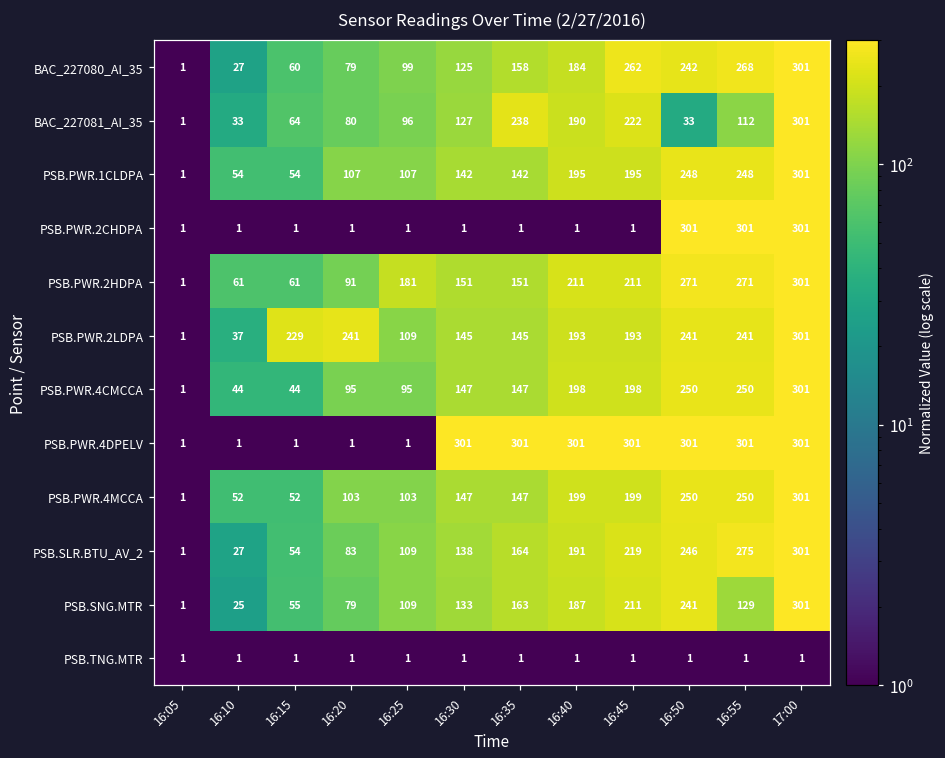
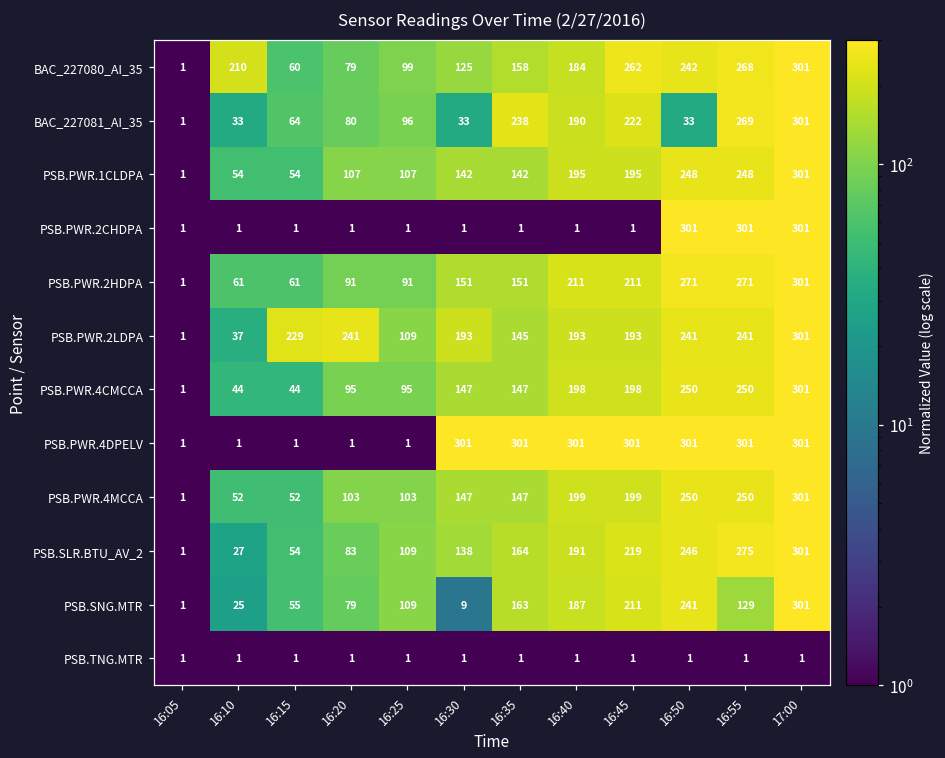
BAC_227080_AI_35, 16:10: 27 -> 210
BAC_227081_AI_35, 16:30: 127 -> 33
BAC_227081_AI_35, 16:55: 112 -> 269
PSB.PWR.2HDPA, 16:25: 181 -> 91
PSB.PWR.2LDPA, 16:30: 145 -> 193
PSB.SNG.MTR, 16:30: 133 -> 9
